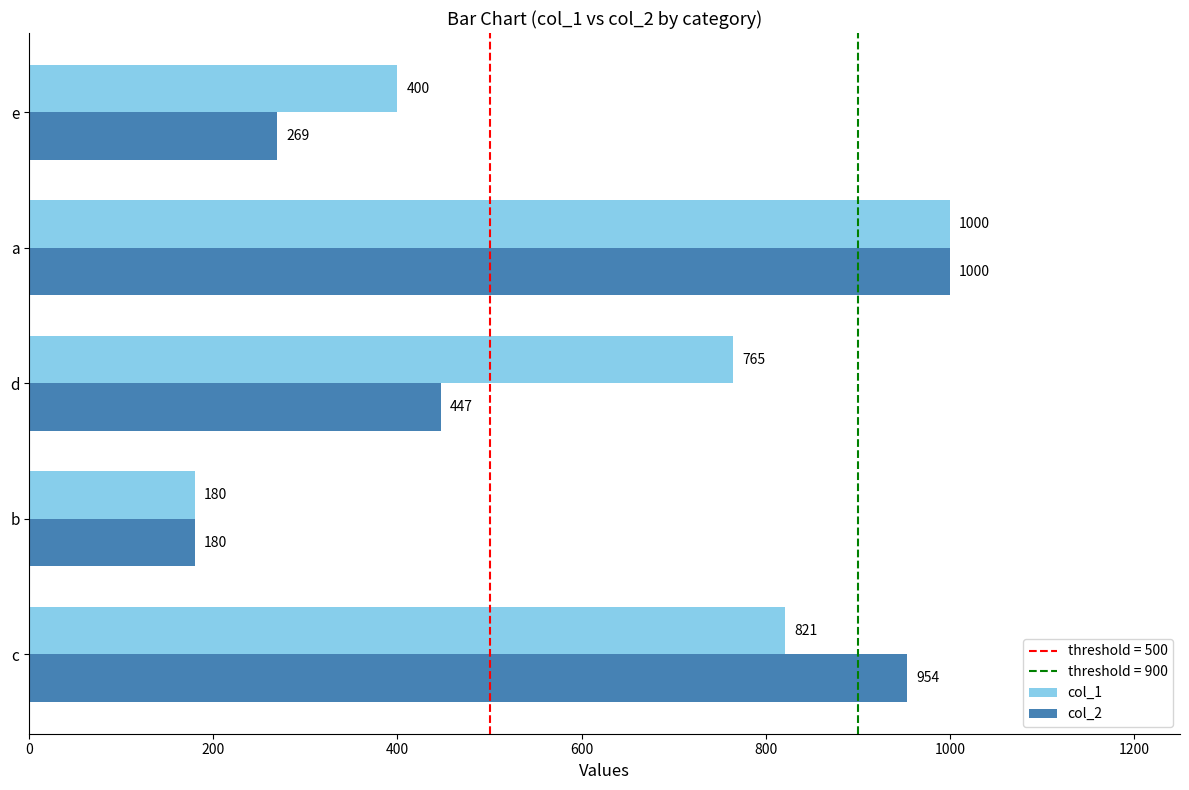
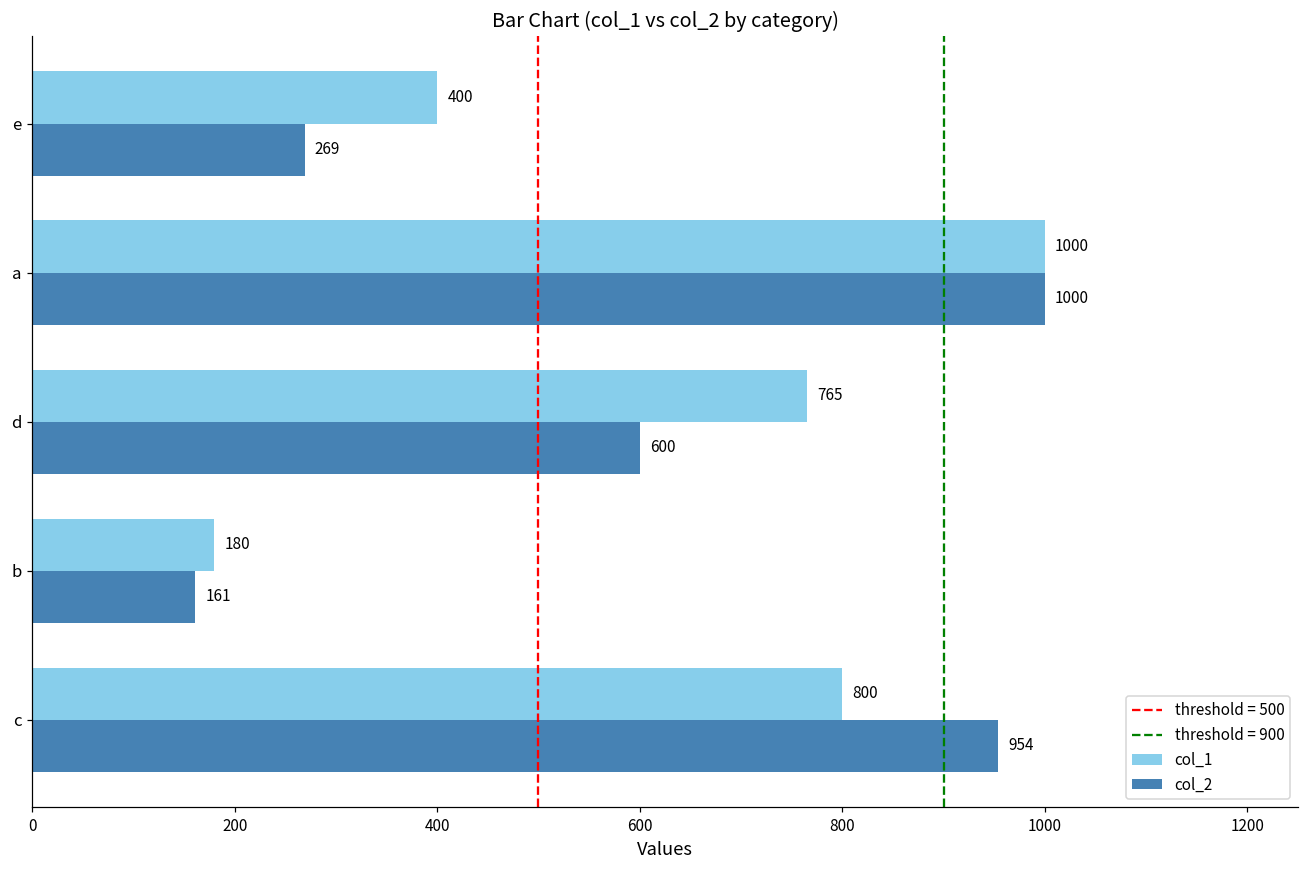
col_2, d: 447 -> 600
col_2, b: 180 -> 161
col_1, c: 821 -> 800
